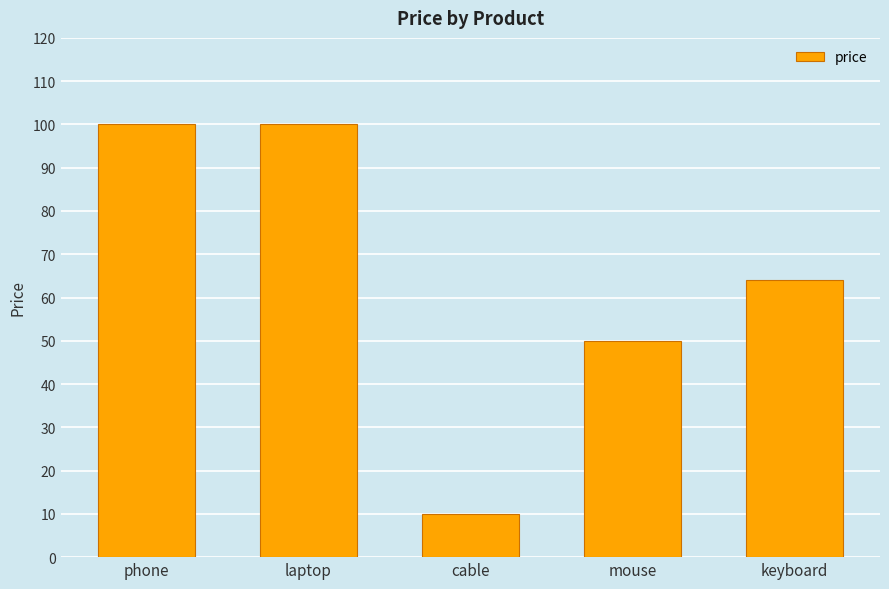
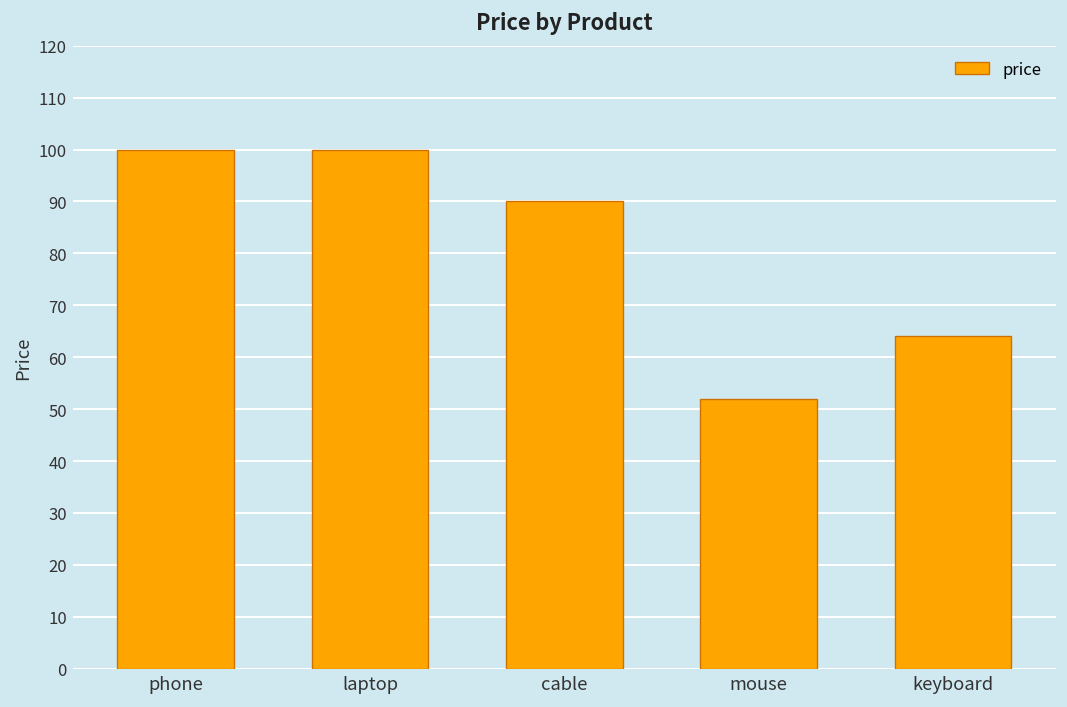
cable: 10 -> 90
mouse: 50 -> 52
